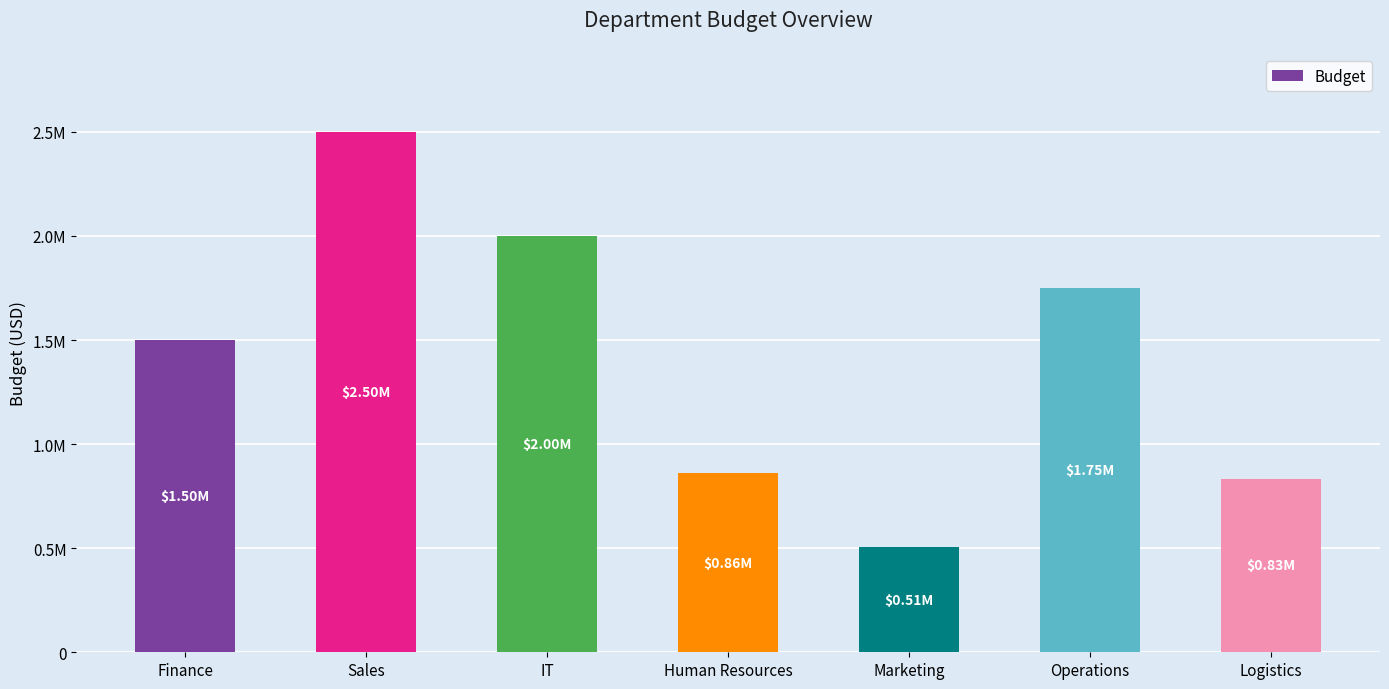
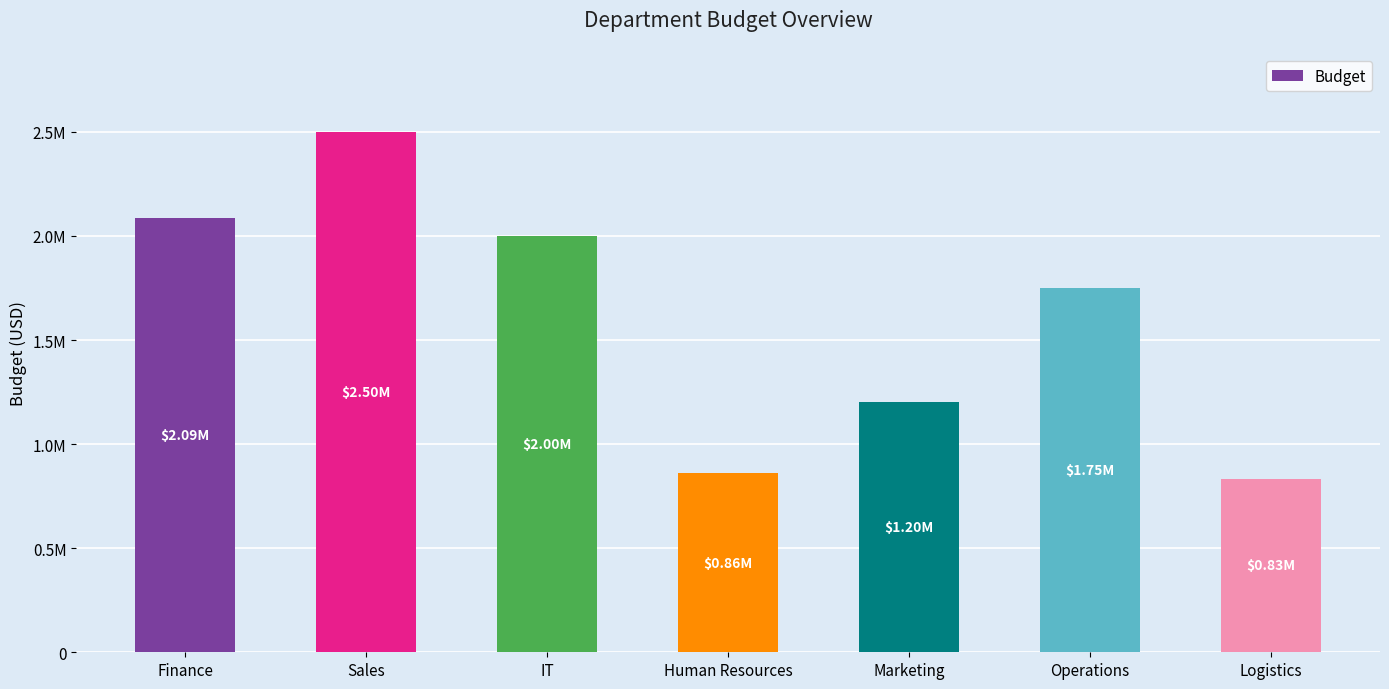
Finance: $1.50M -> $2.09M
Marketing: $0.51M -> $1.20M
